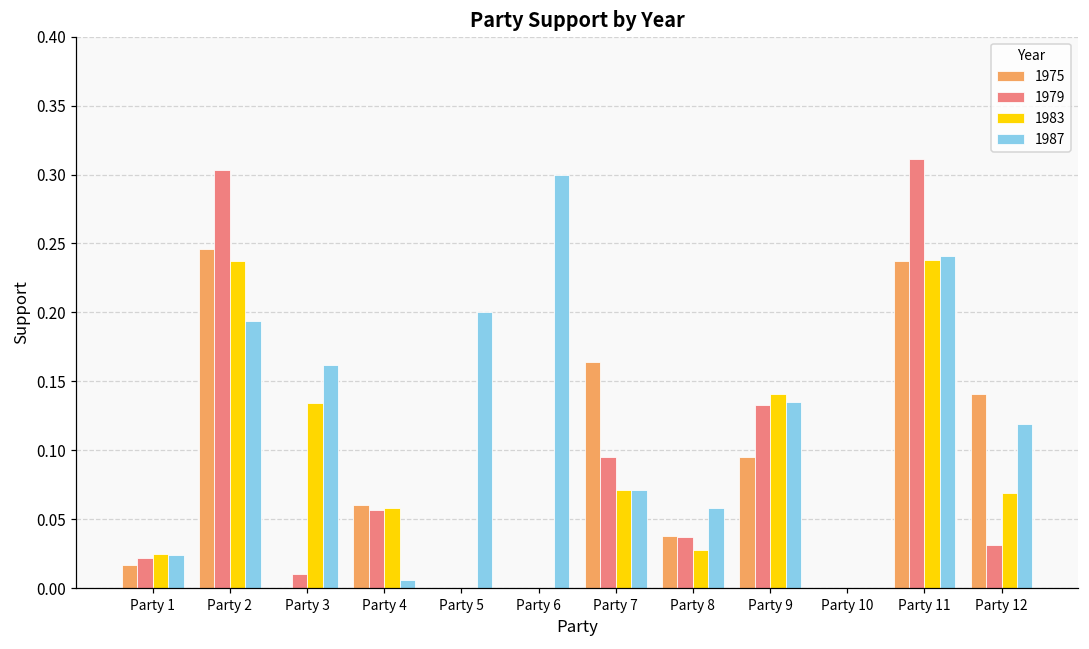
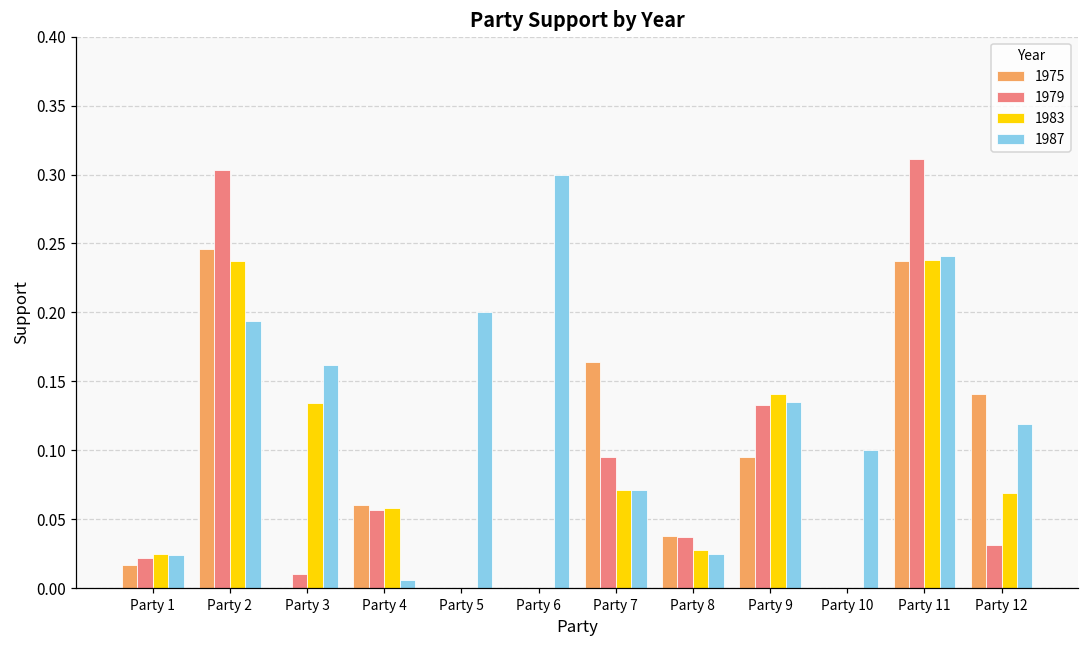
1987, Party 8: 0.058 -> 0.025
1987, Party 10: 0.0 -> 0.1
